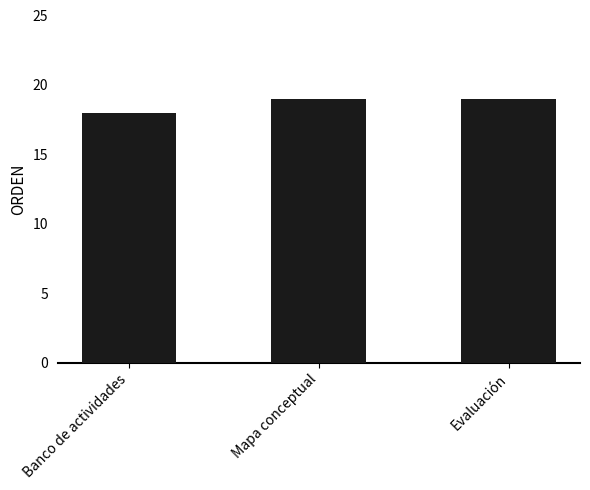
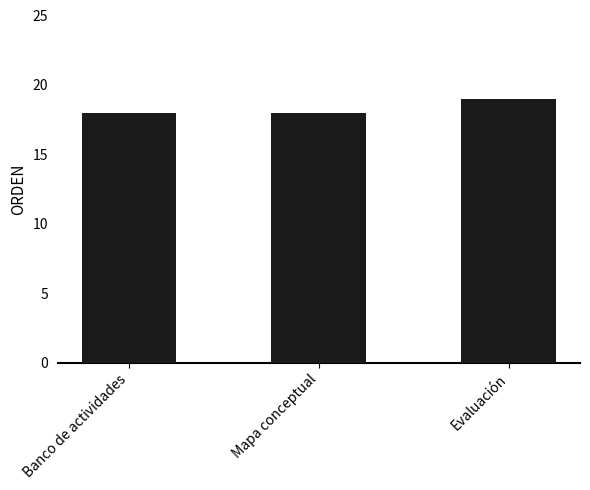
Mapa conceptual: 19 -> 18
